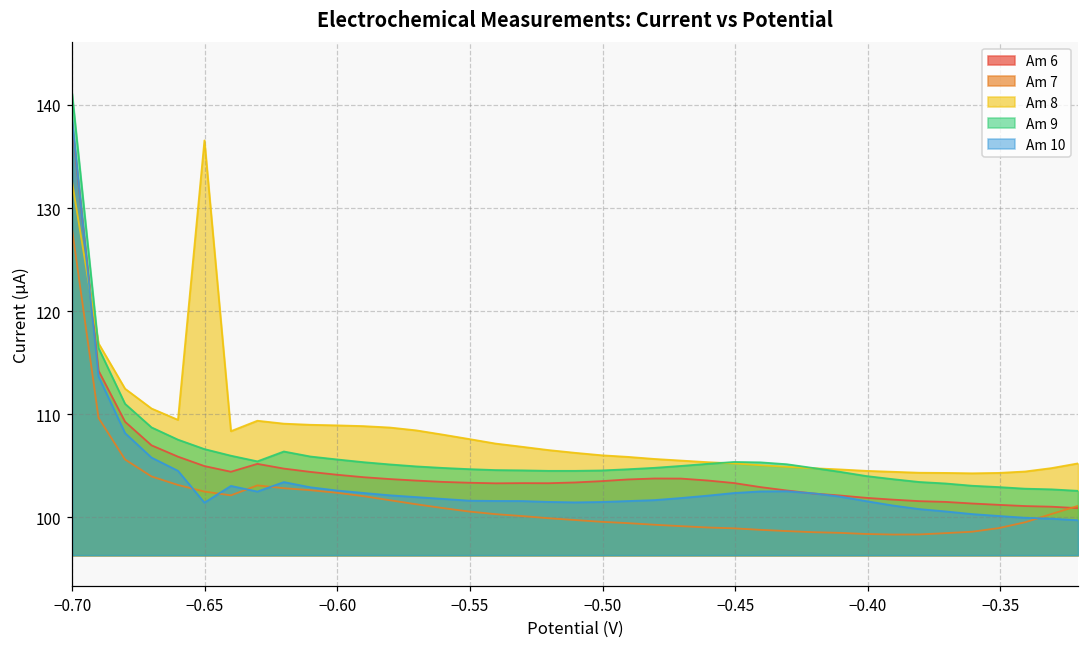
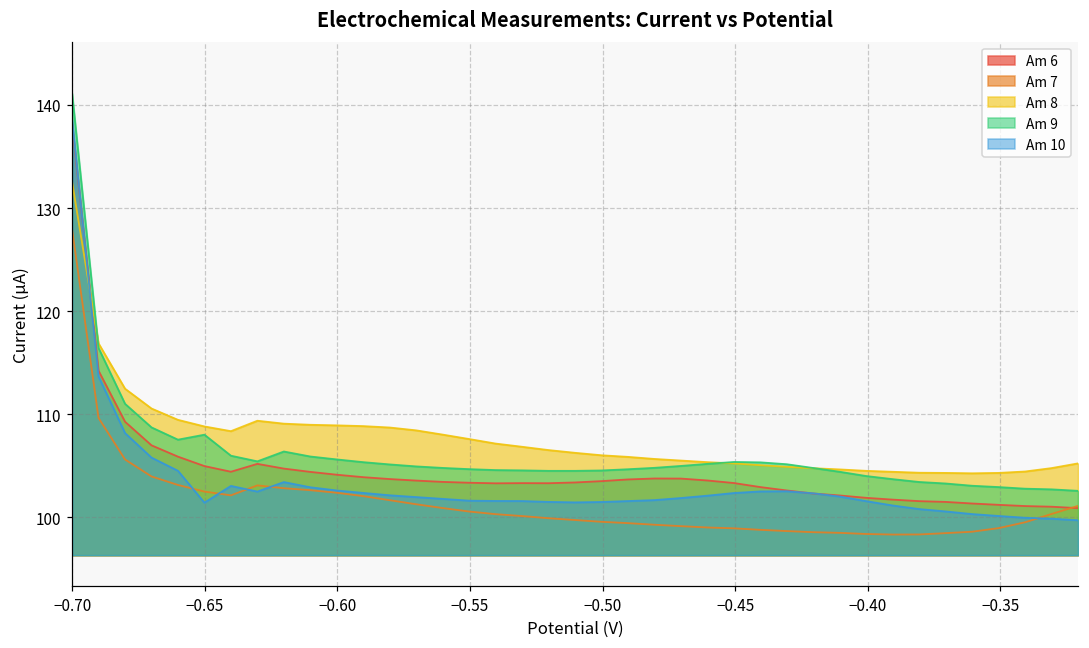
Am 8, −0.65: 137 -> 109
Am 9, −0.65: 107 -> 108
